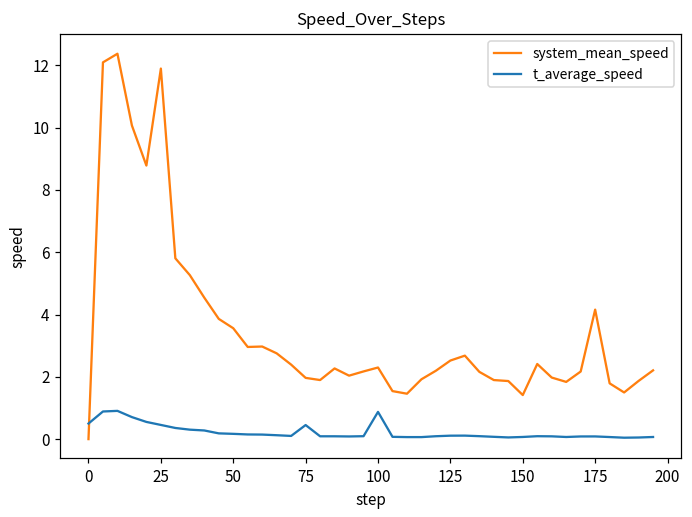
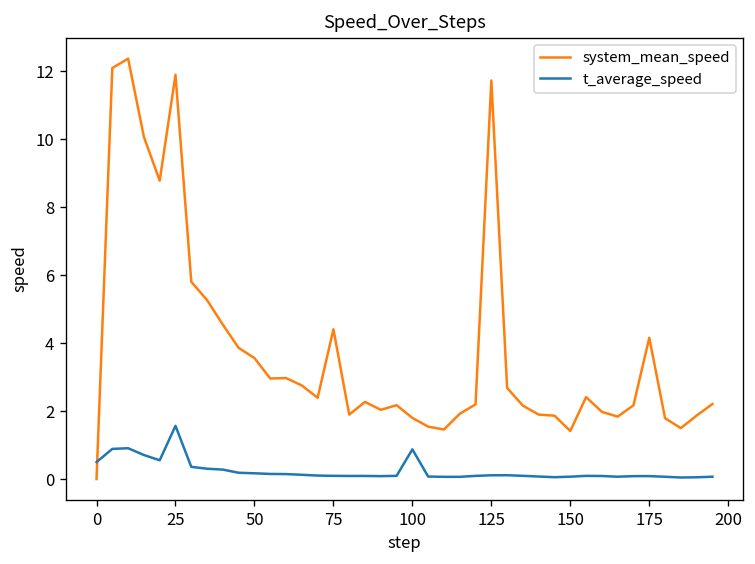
t_average_speed, 25: 0.5 -> 1.6
system_mean_speed, 75: 2.0 -> 4.4
t_average_speed, 75: 0.5 -> 0.1
system_mean_speed, 100: 2.3 -> 1.8
system_mean_speed, 125: 2.5 -> 11.7
